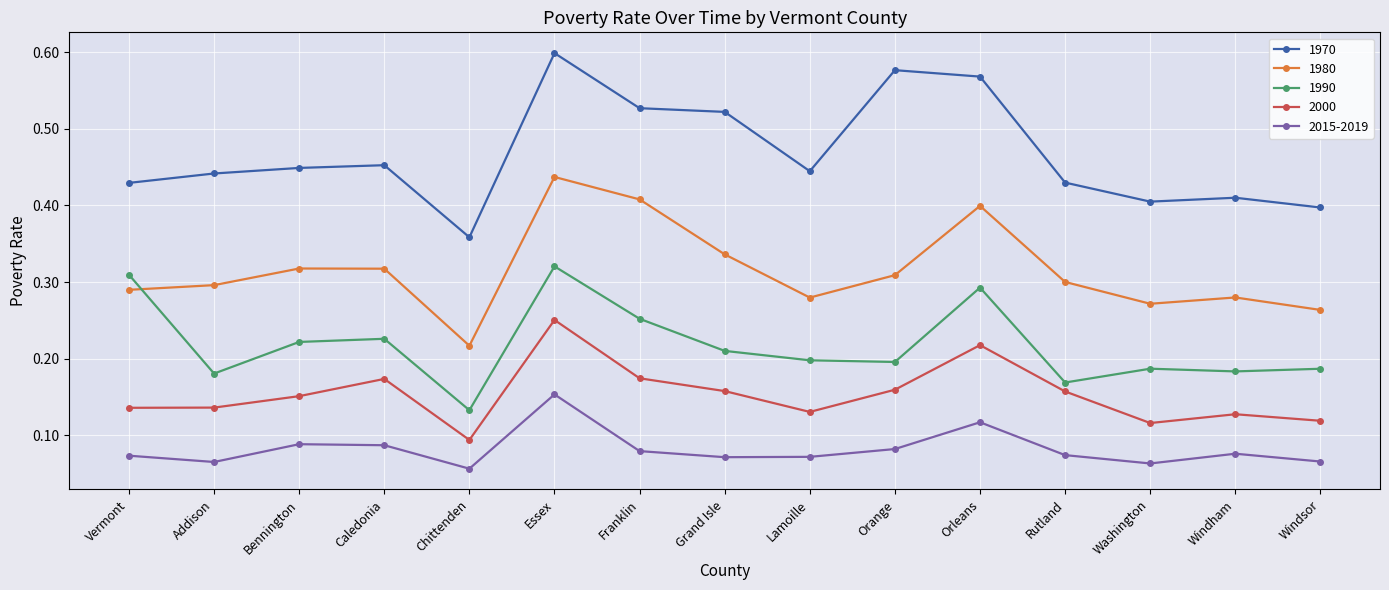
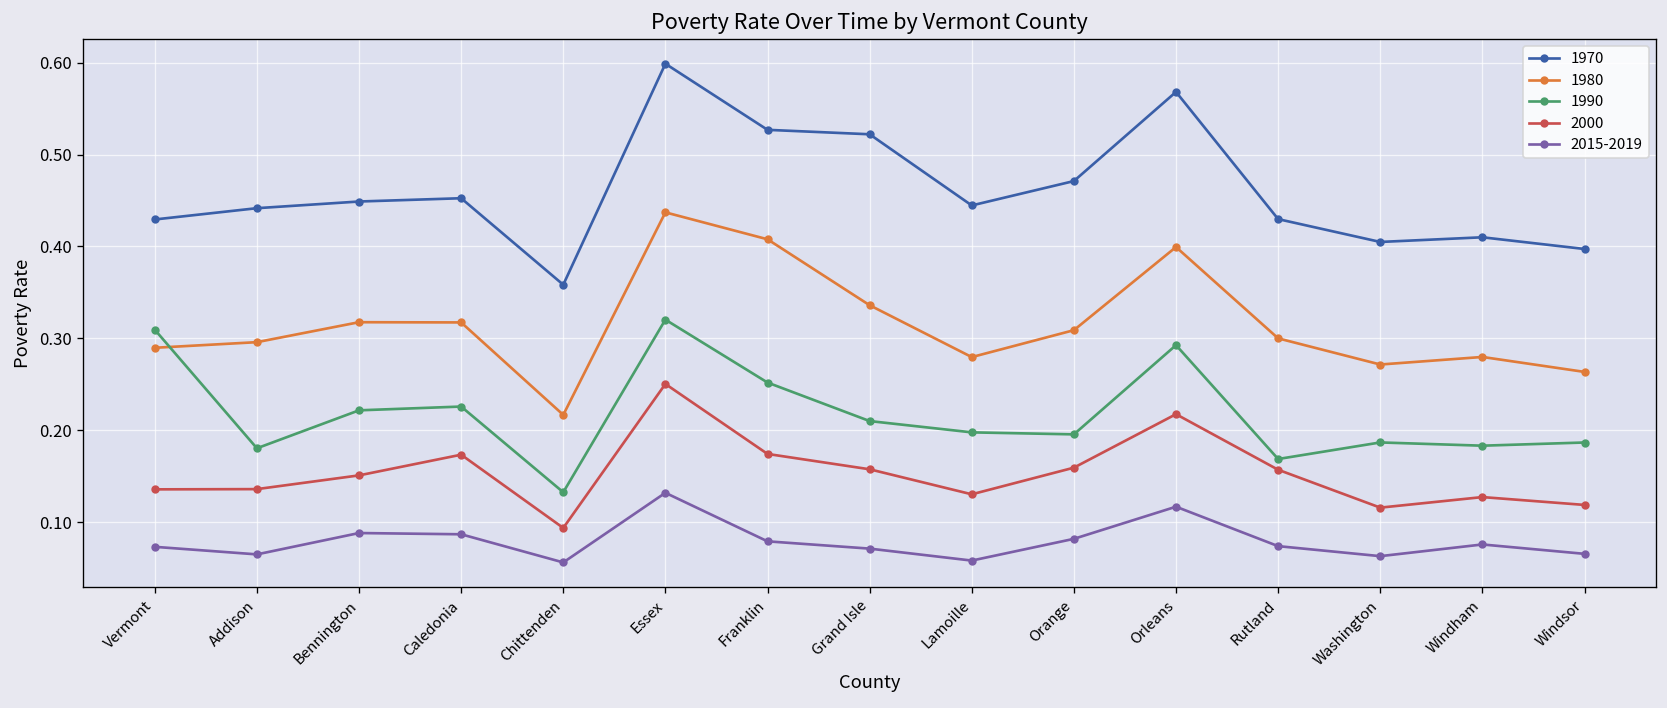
2015-2019, Essex: 0.15 -> 0.13
2015-2019, Lamoille: 0.07 -> 0.06
1970, Orange: 0.58 -> 0.47
